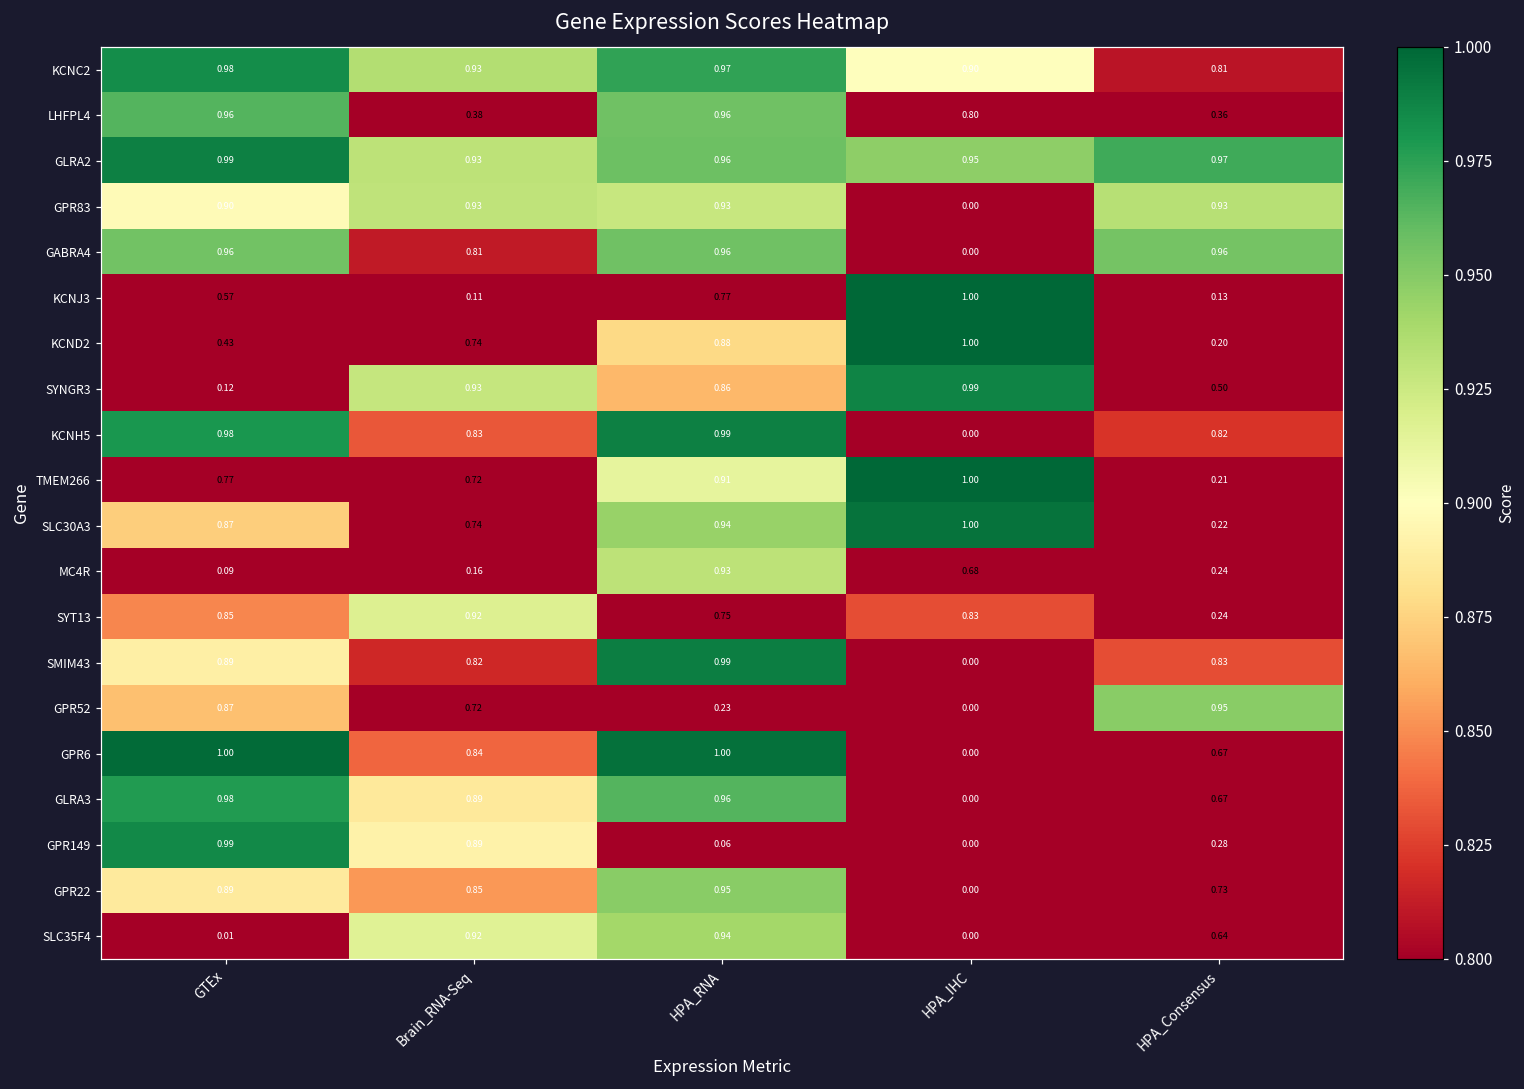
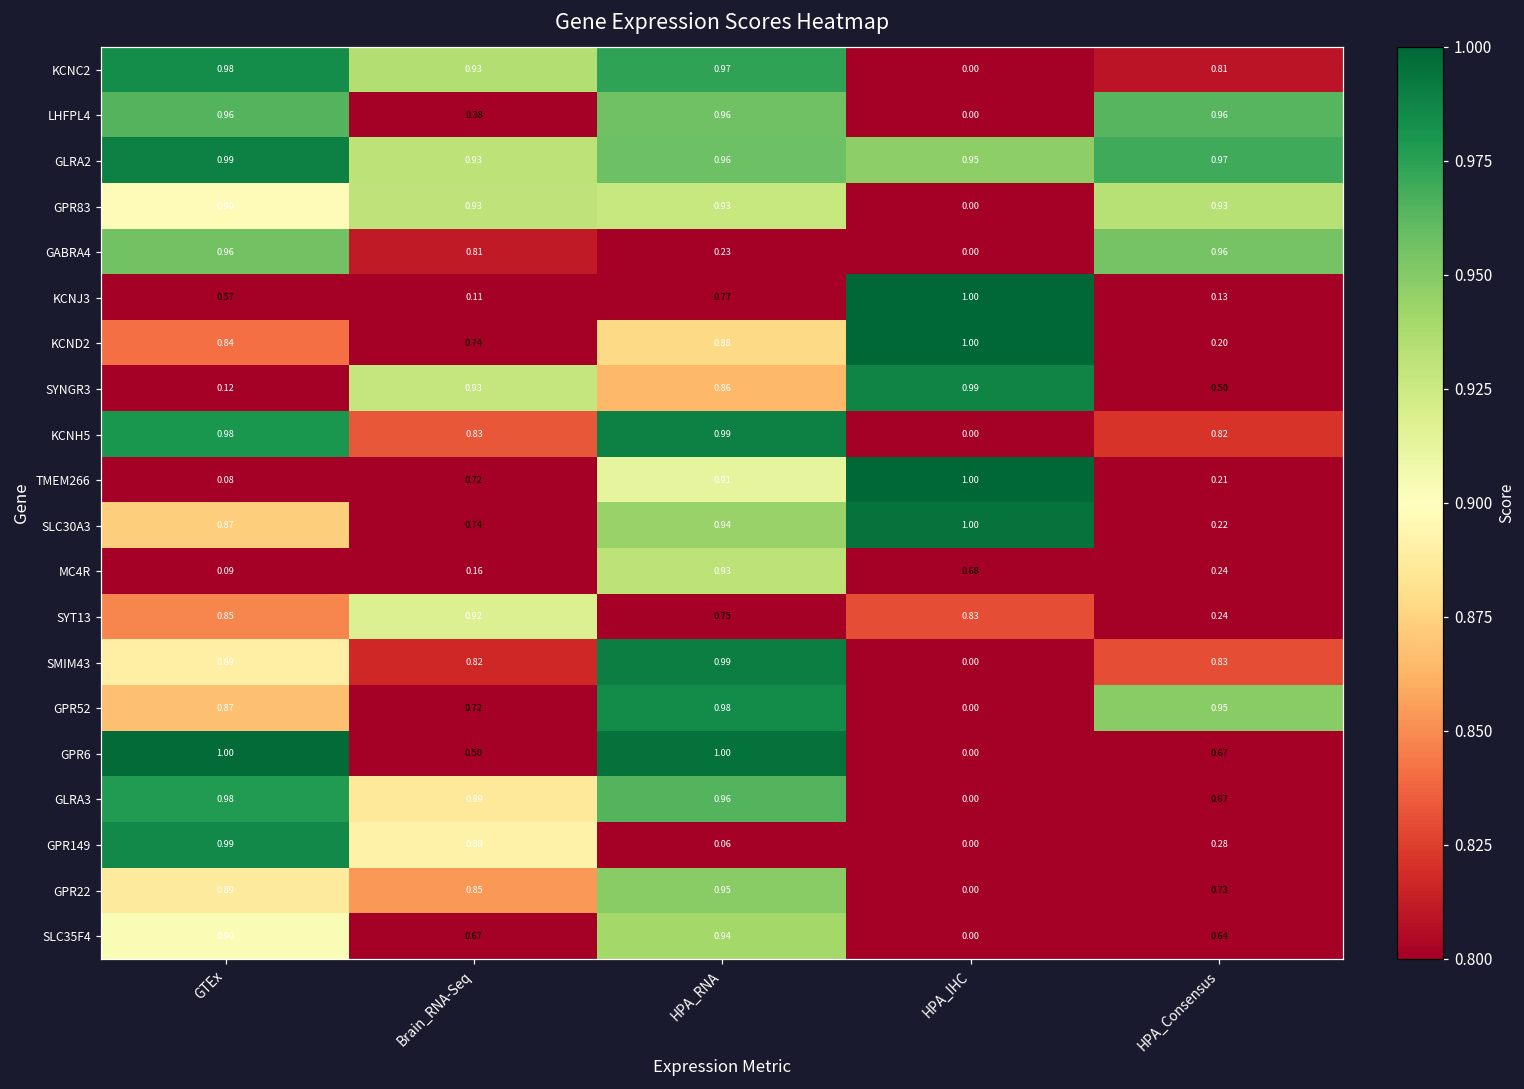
KCNC2, HPA_IHC: 0.90 -> 0.00
LHFPL4, HPA_IHC: 0.80 -> 0.00
LHFPL4, HPA_Consensus: 0.36 -> 0.96
GABRA4, HPA_RNA: 0.96 -> 0.23
KCND2, GTEx: 0.43 -> 0.84
TMEM266, GTEx: 0.77 -> 0.08
GPR52, HPA_RNA: 0.23 -> 0.98
GPR6, Brain_RNA-Seq: 0.84 -> 0.50
SLC35F4, GTEx: 0.01 -> 0.90
SLC35F4, Brain_RNA-Seq: 0.92 -> 0.67
